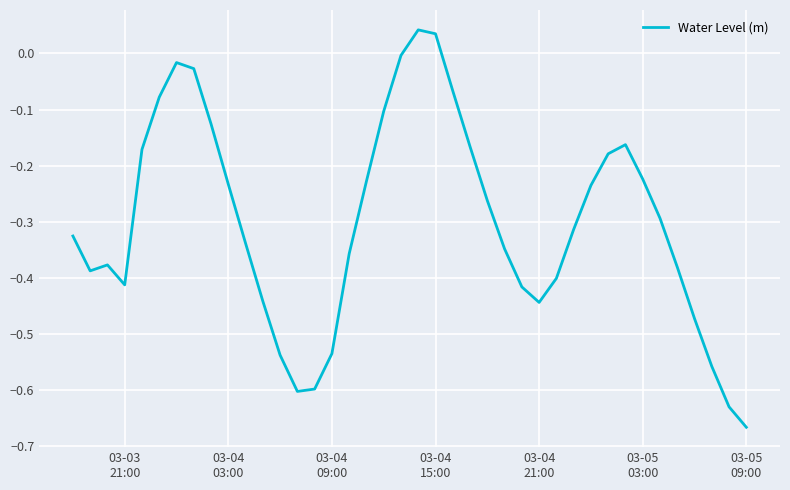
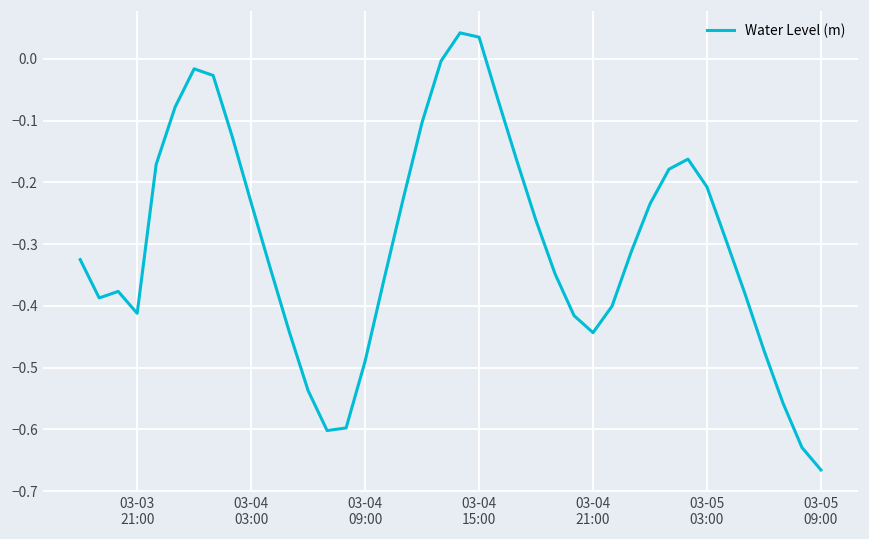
03-04 09:00: -0.53 -> -0.49
03-05 03:00: -0.22 -> -0.21
